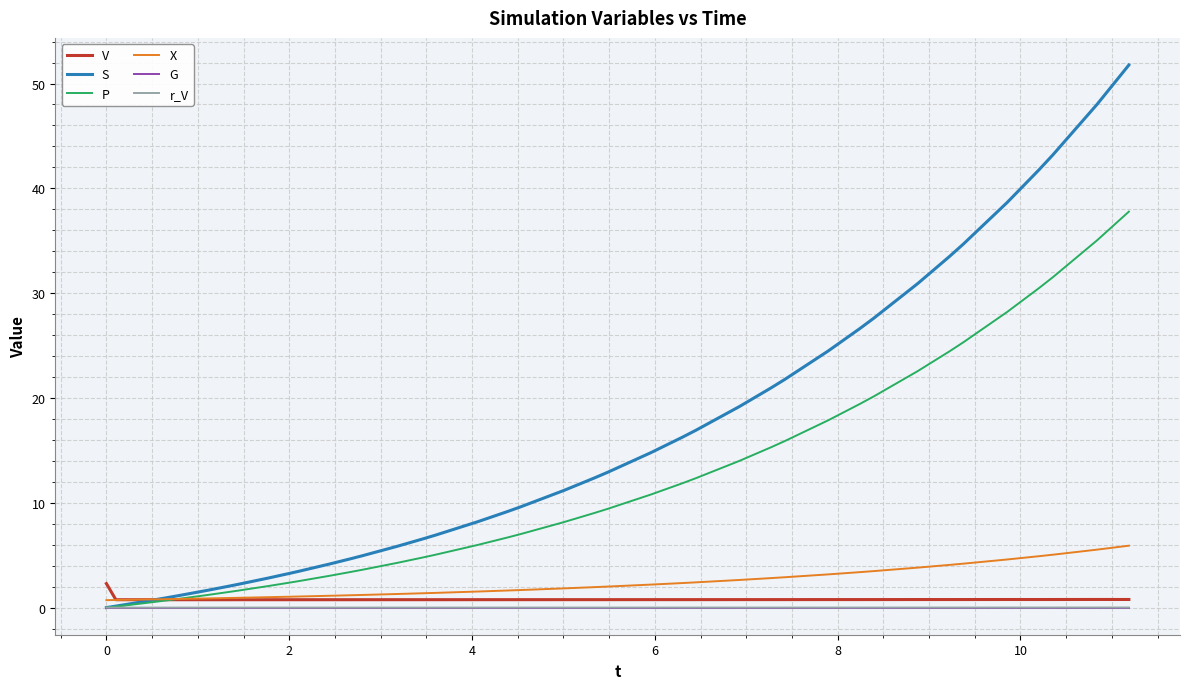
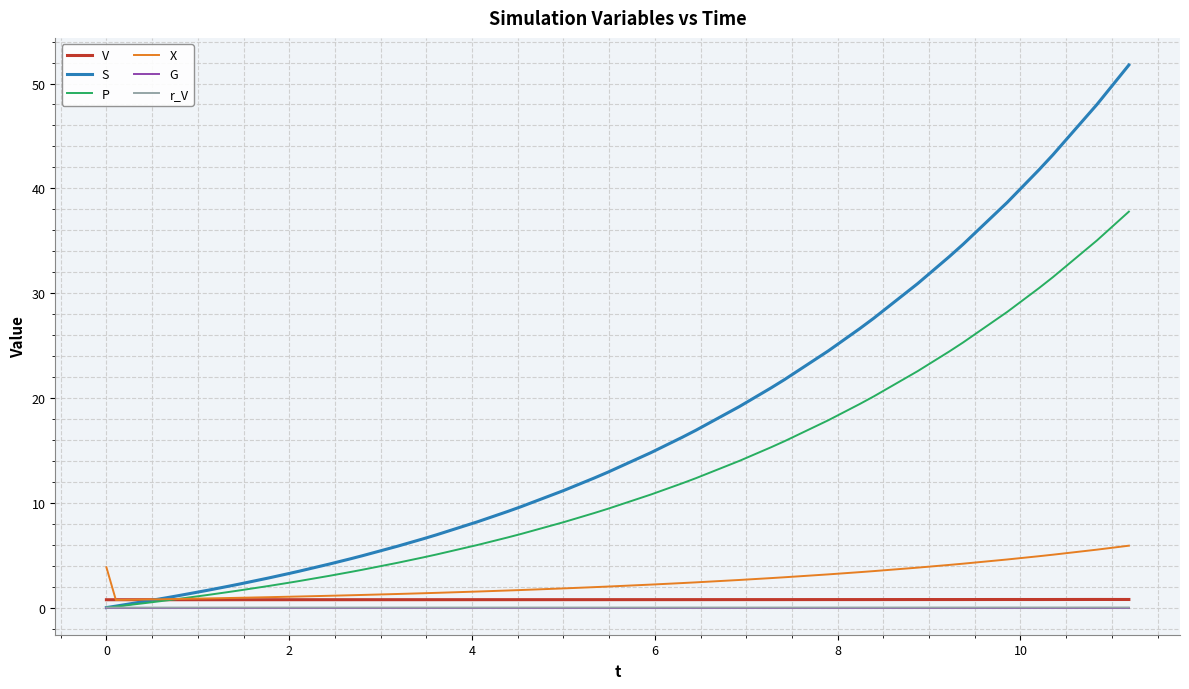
V, 0: 2.3 -> 0.8
X, 0: 0.7 -> 3.9
